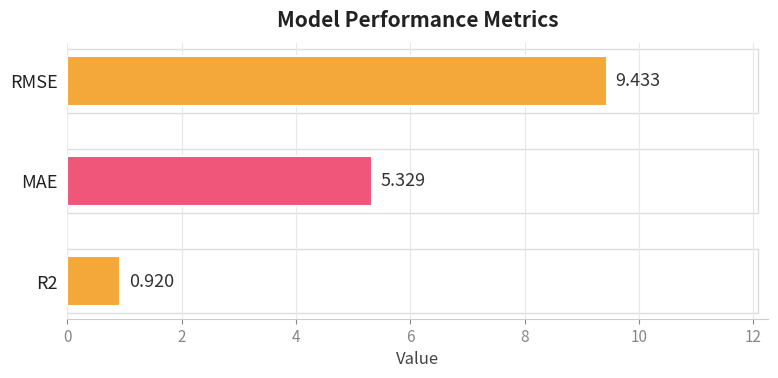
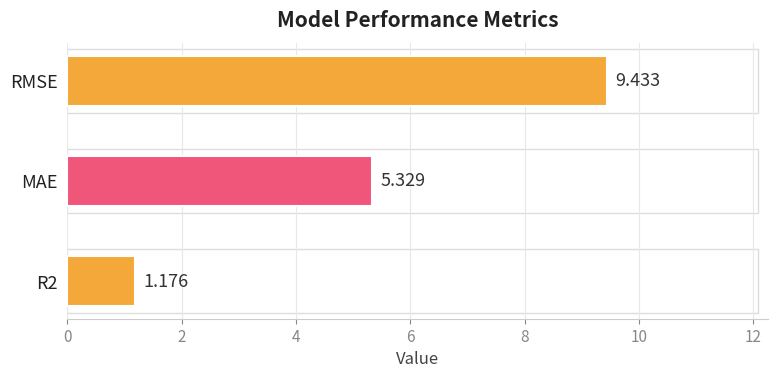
R2: 0.920 -> 1.176
